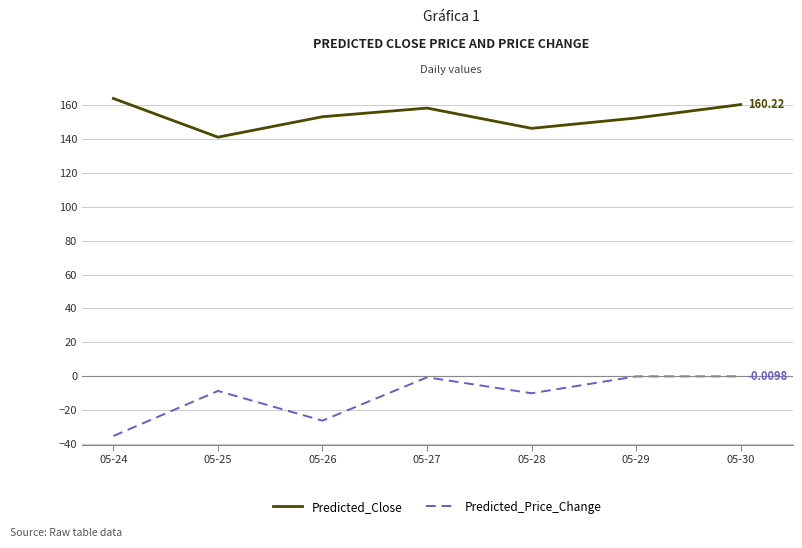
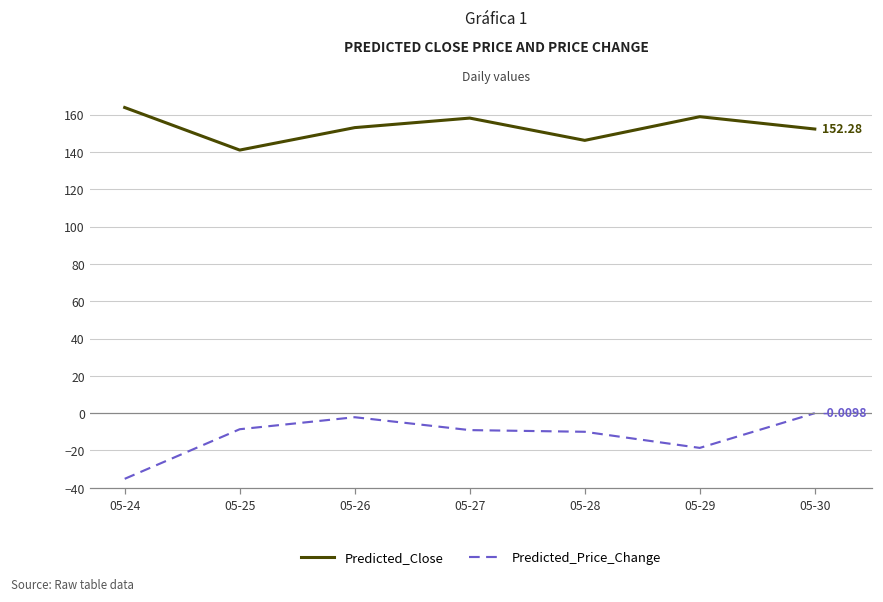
Predicted_Price_Change, 05-26: -26 -> -2
Predicted_Price_Change, 05-27: -1 -> -9
Predicted_Close, 05-29: 152 -> 159
Predicted_Price_Change, 05-29: 0 -> -19
Predicted_Close, 05-30: 160.22 -> 152.28
